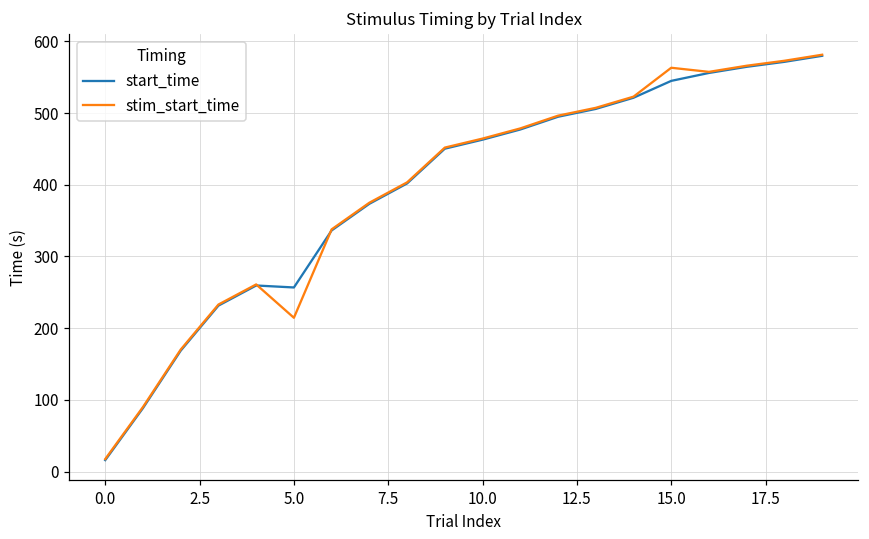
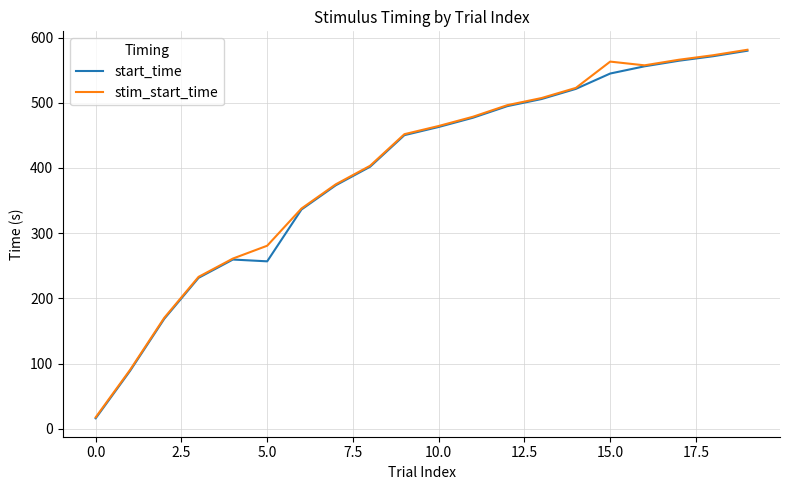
stim_start_time, 5.0: 210 -> 280
